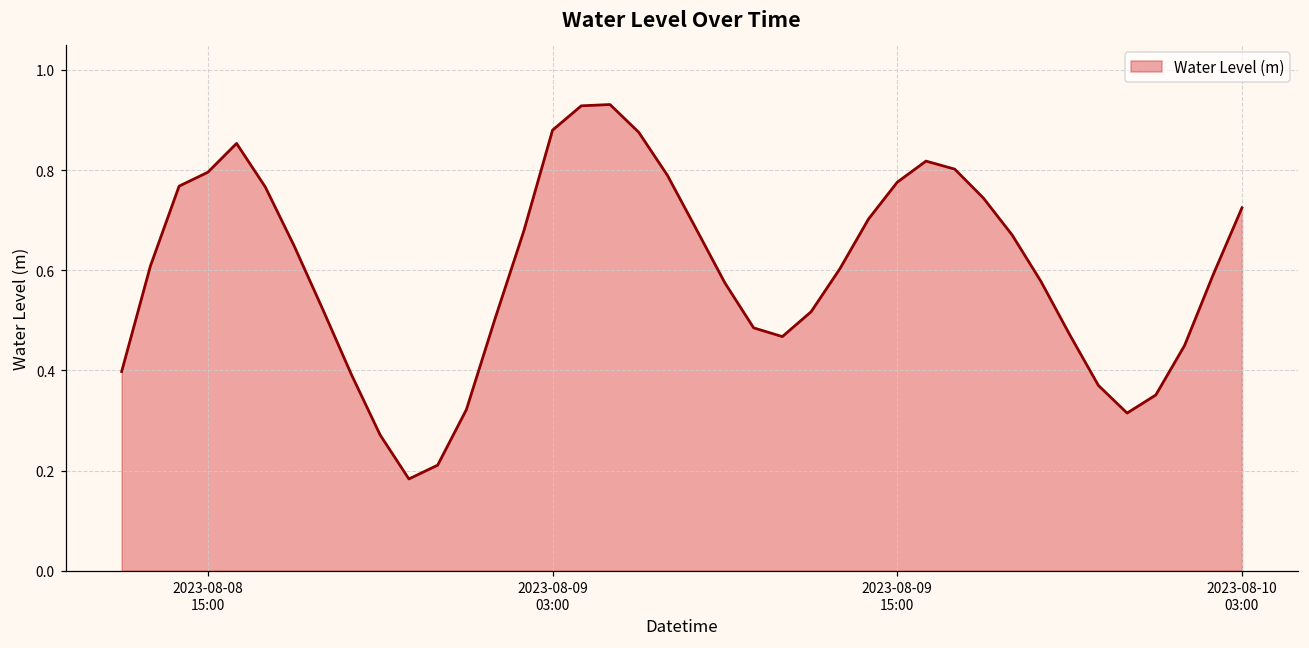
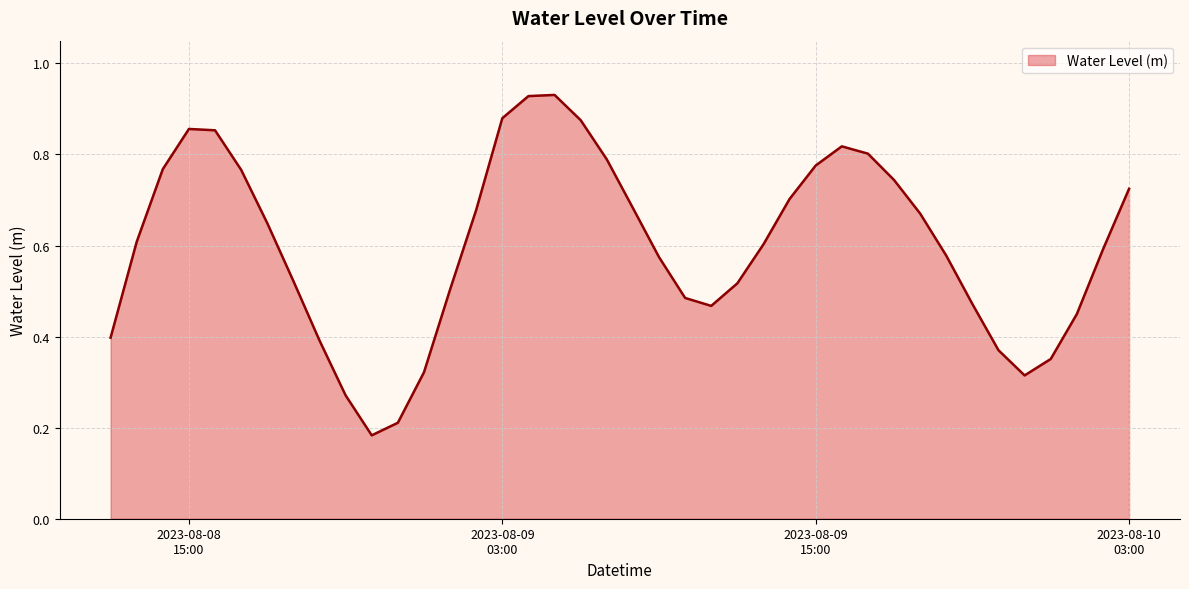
2023-08-08 15:00: 0.80 -> 0.86
